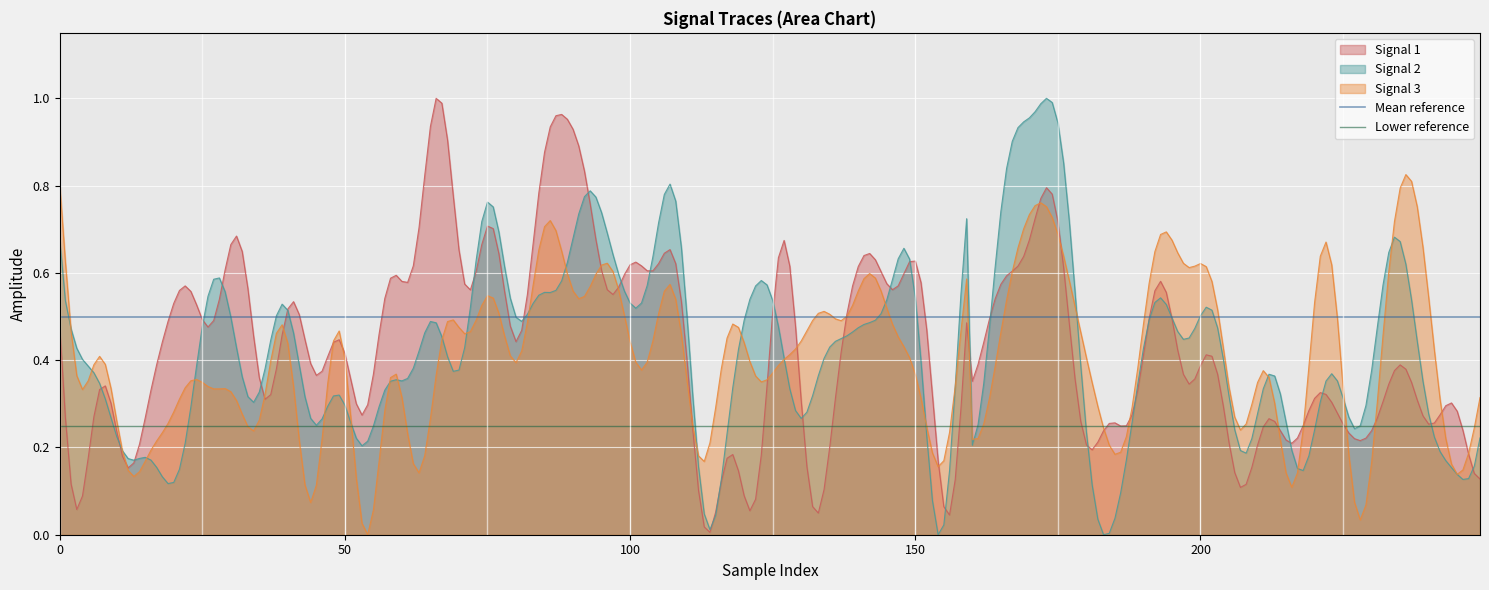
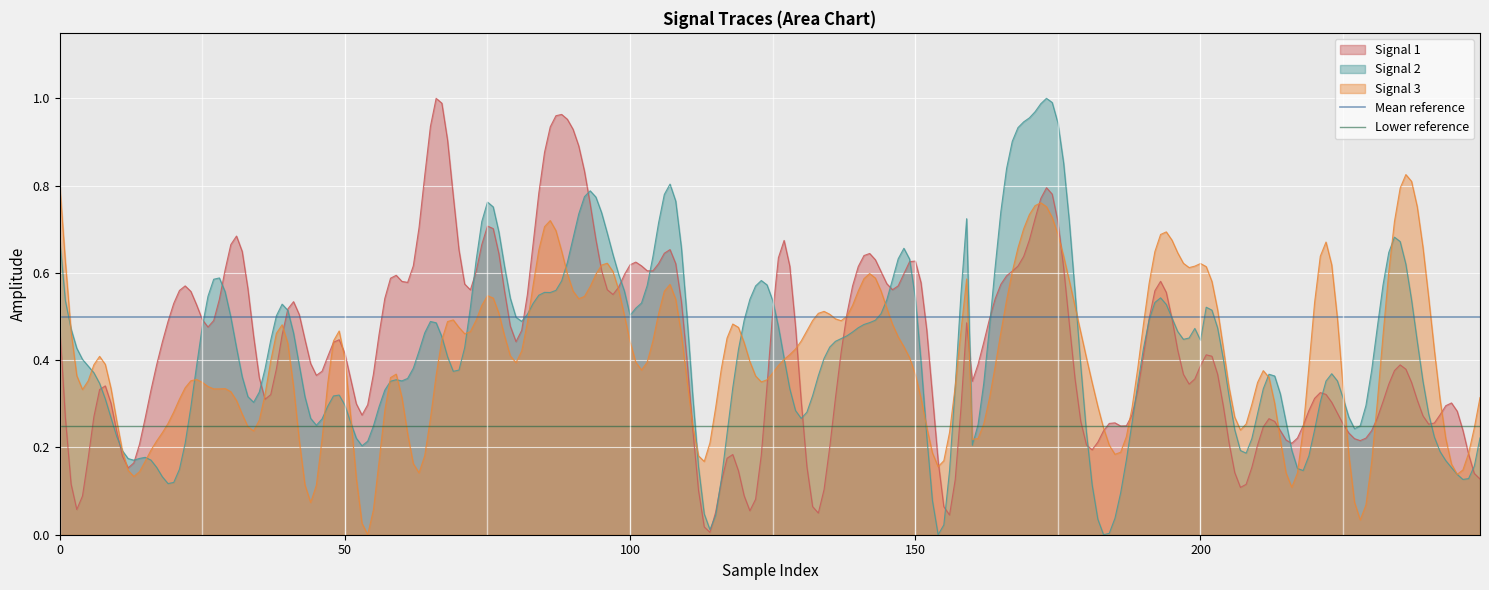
Signal 2, 100: 0.53 -> 0.50
Signal 2, 200: 0.50 -> 0.45
